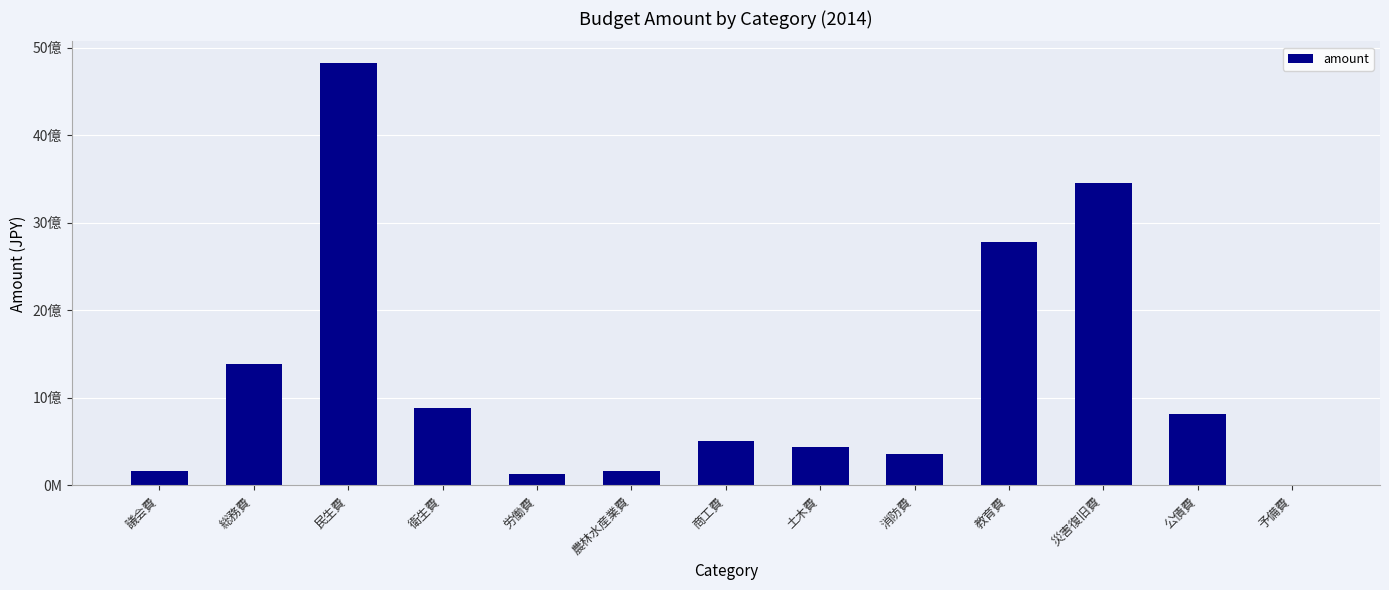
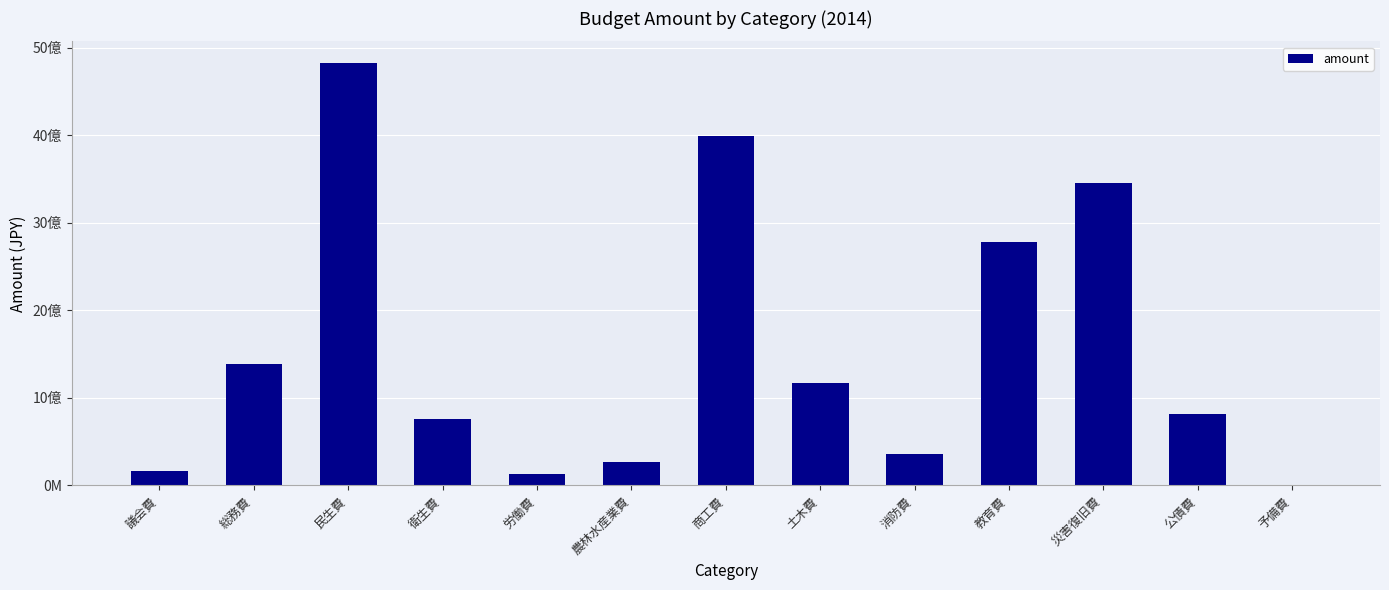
衛生費: 9億 -> 8億
農林水産業費: 2億 -> 3億
商工費: 5億 -> 40億
土木費: 4億 -> 12億
